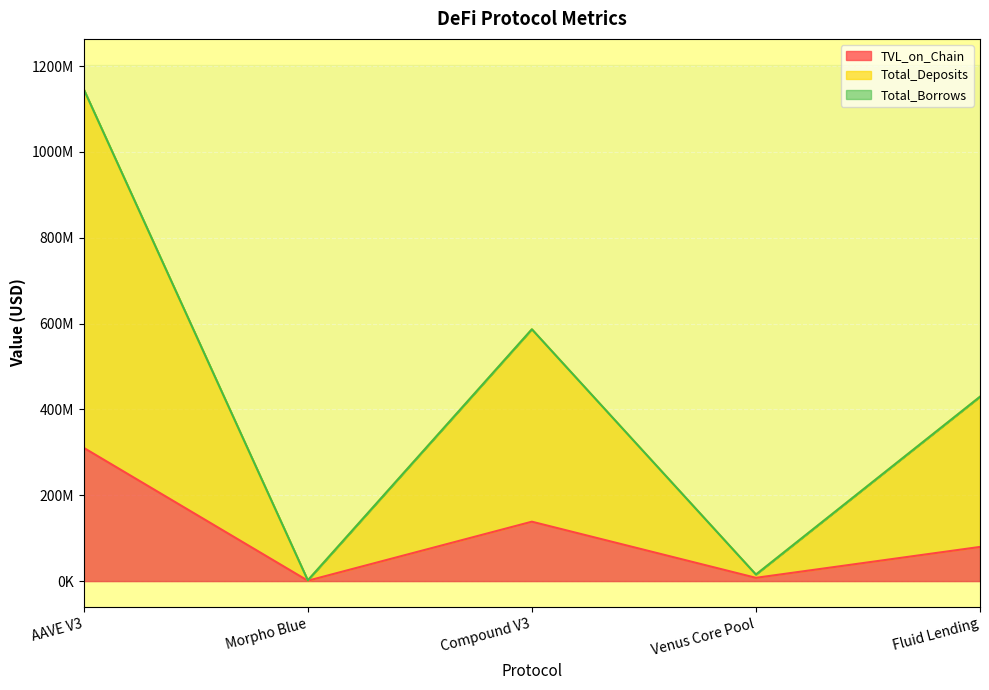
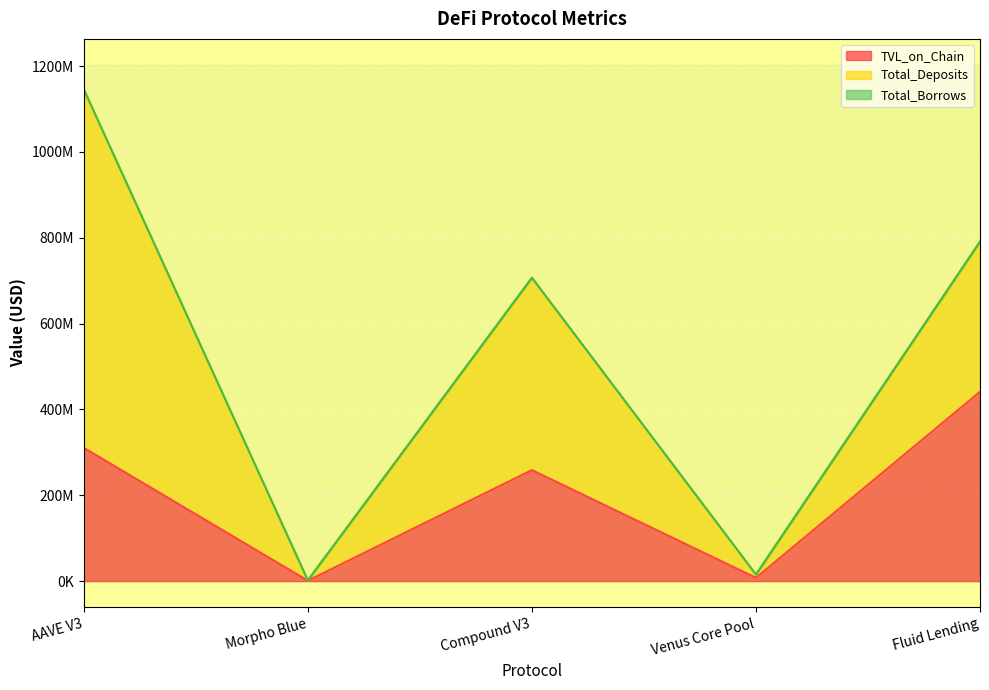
TVL_on_Chain, Compound V3: 140000000 -> 260000000
TVL_on_Chain, Fluid Lending: 80000000 -> 440000000
